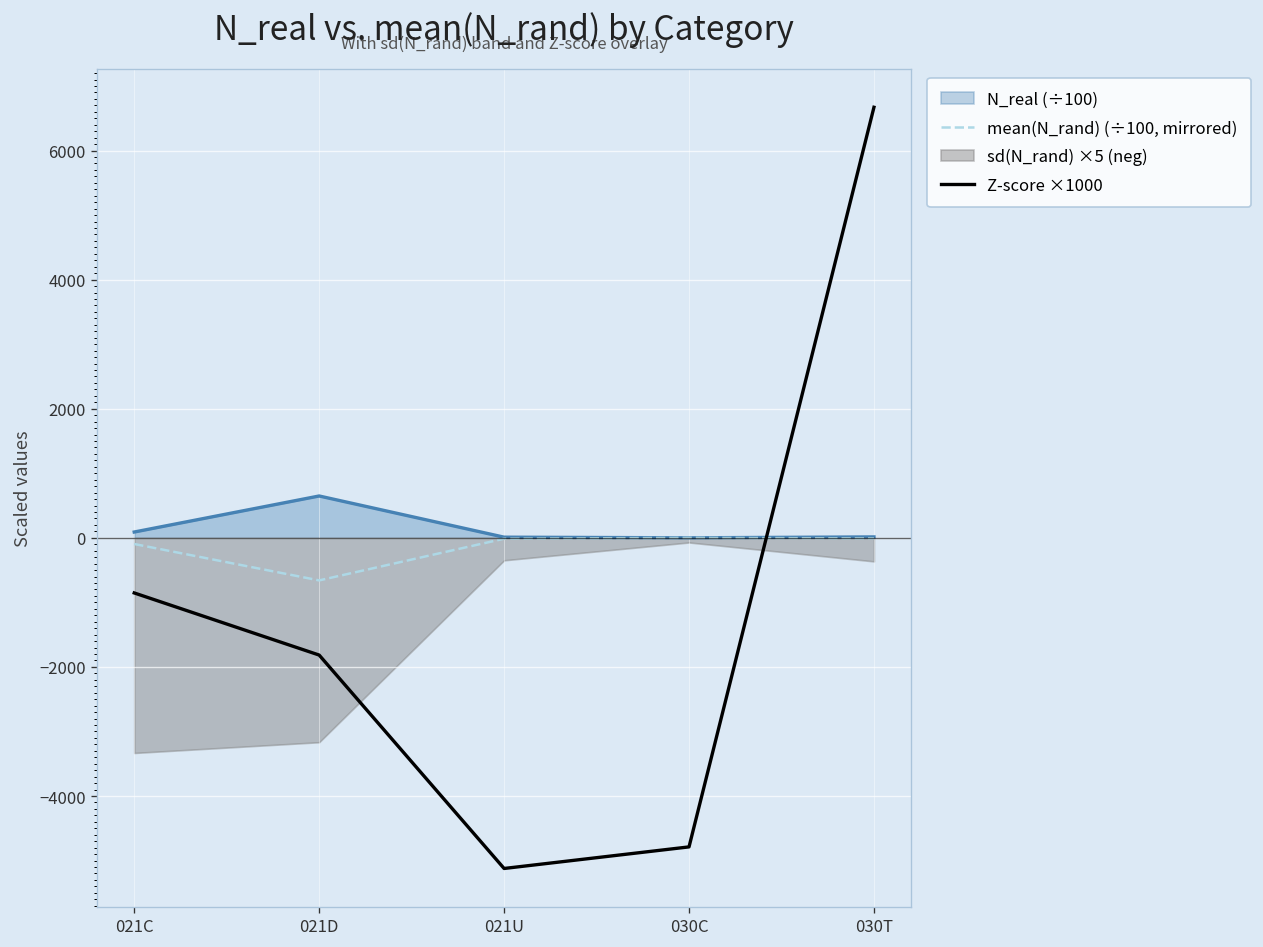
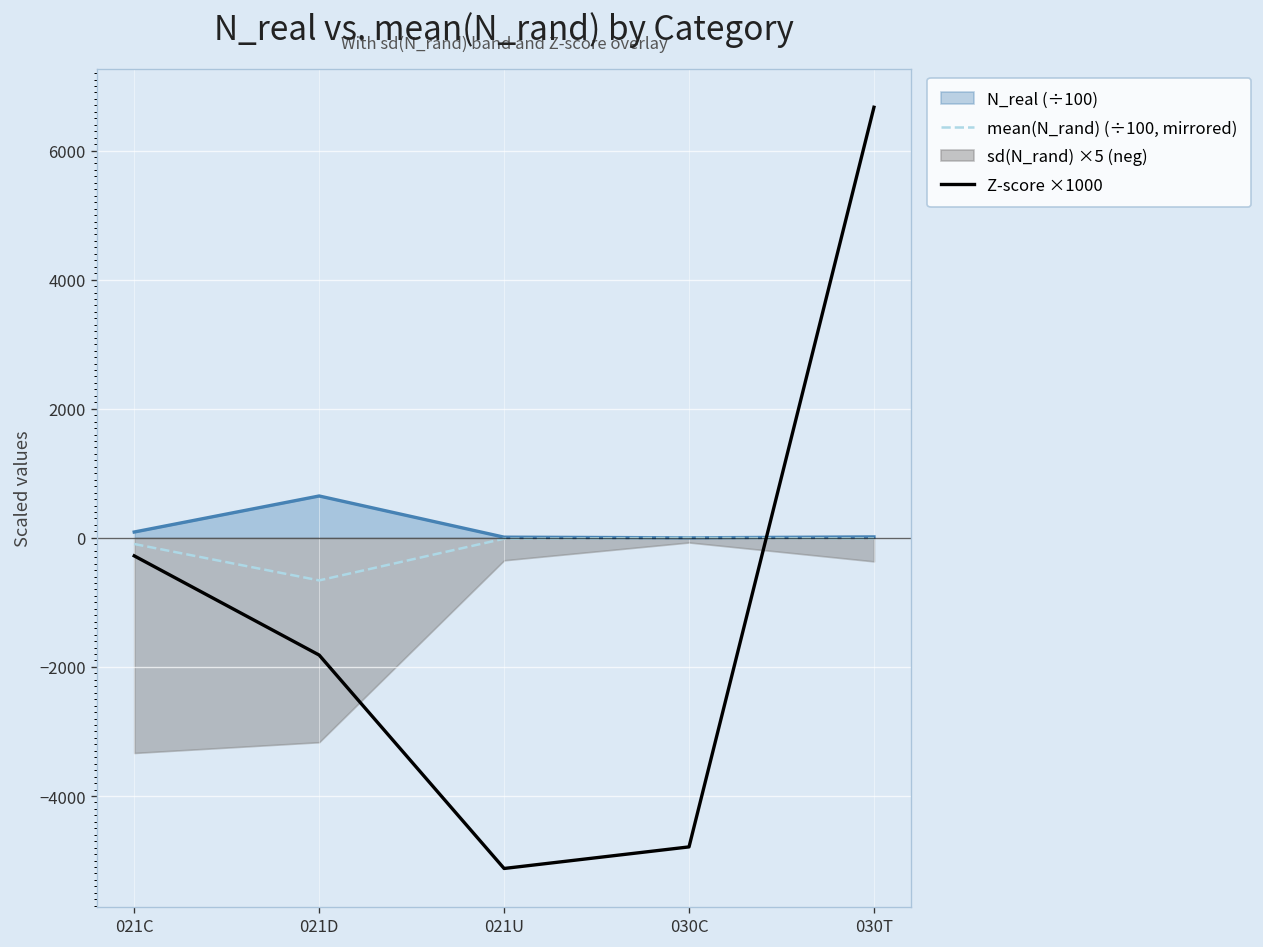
Z-score ×1000, 021C: -900 -> -300
